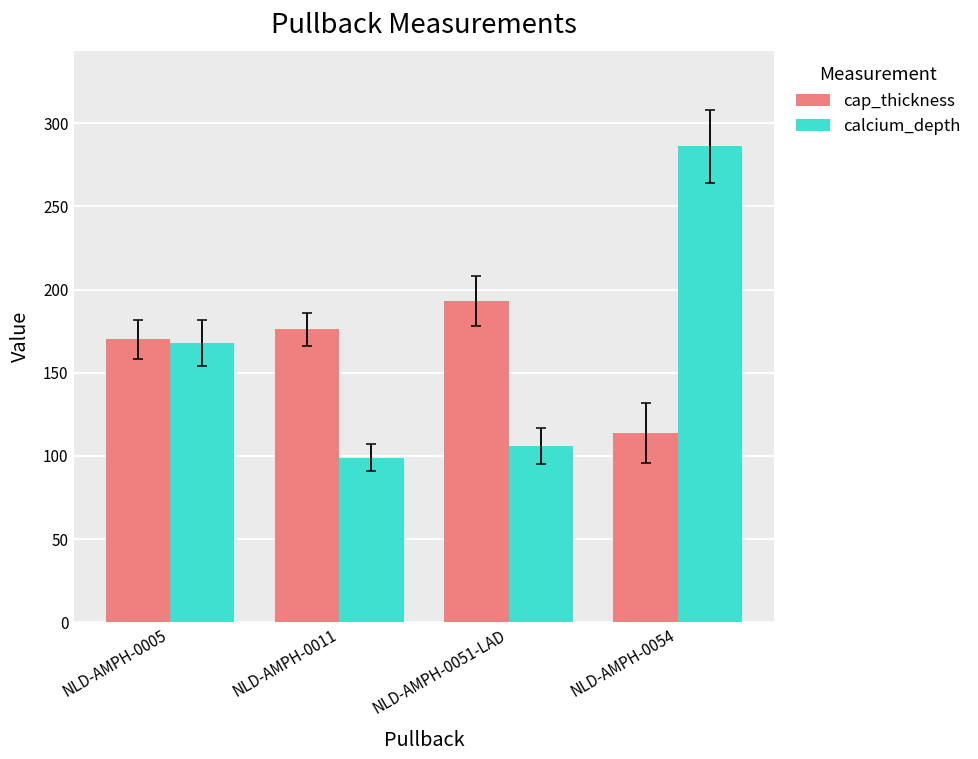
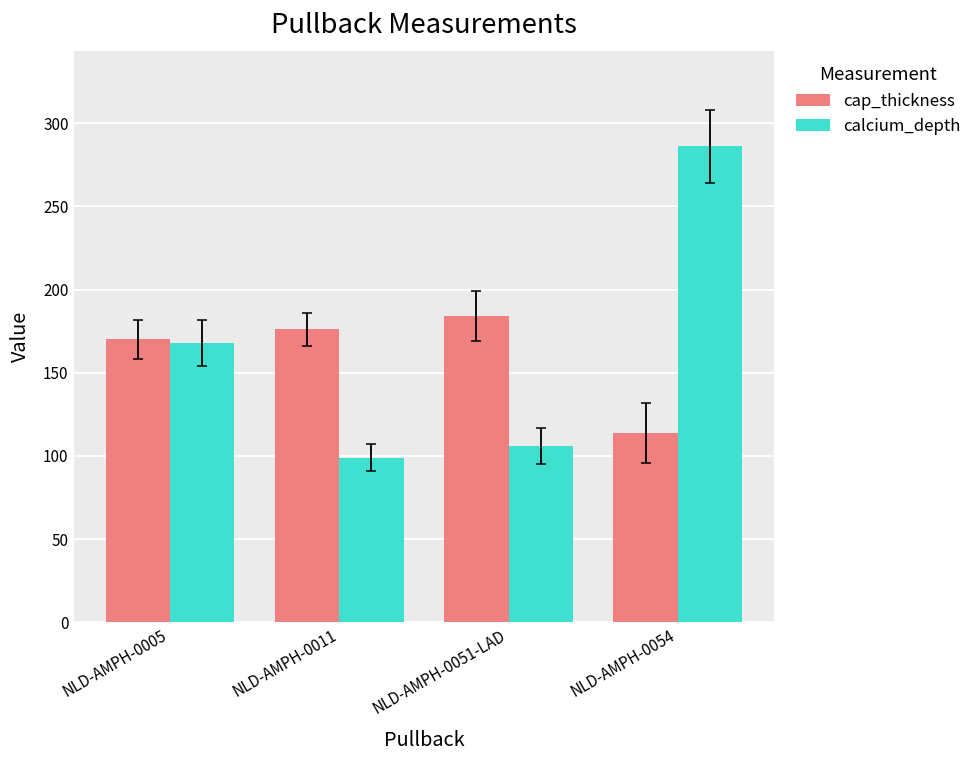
cap_thickness, NLD-AMPH-0051-LAD: 193 -> 184
